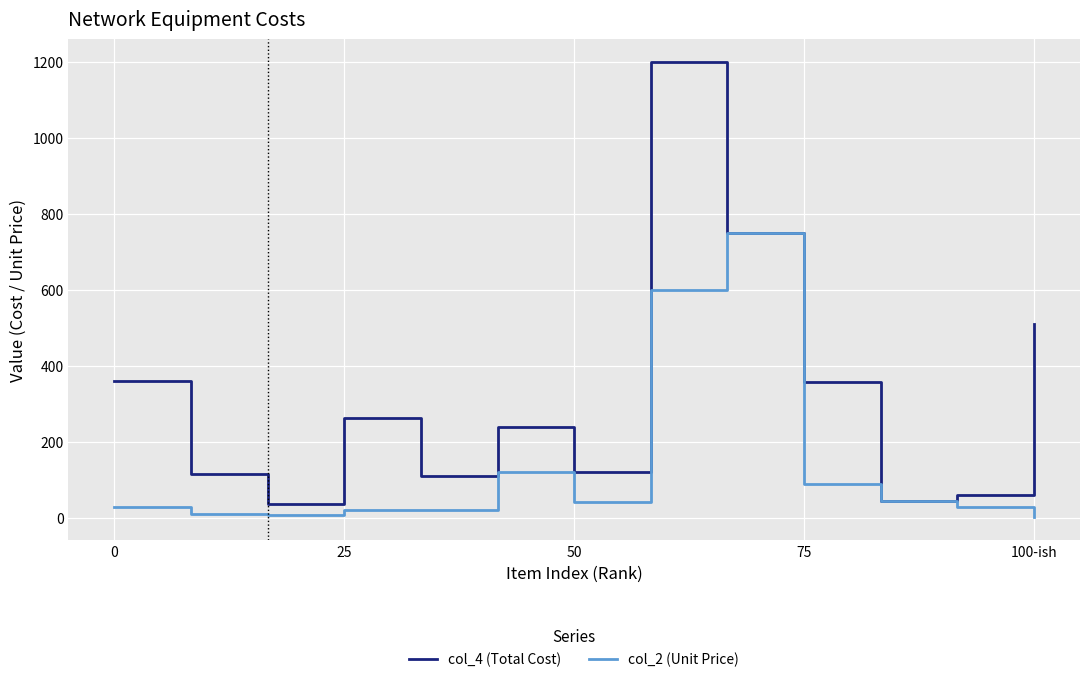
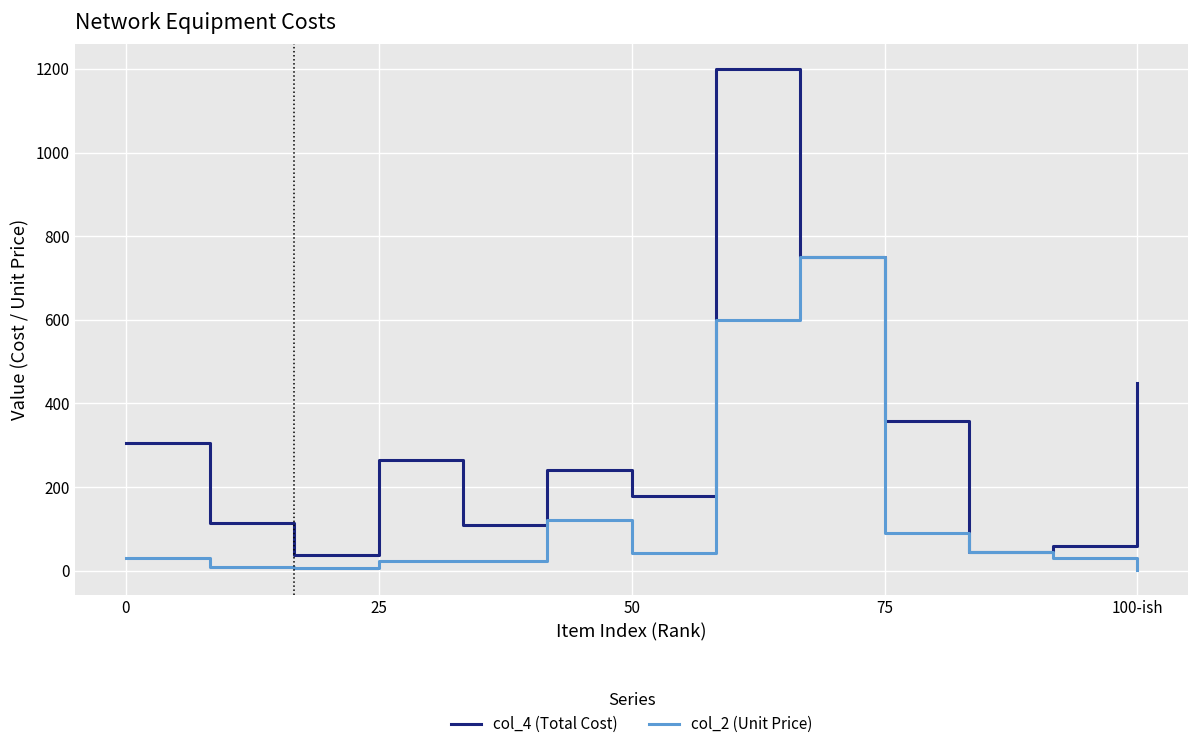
col_4 (Total Cost), 0: 360 -> 310
col_4 (Total Cost), 50: 120 -> 180
col_4 (Total Cost), 100-ish: 510 -> 450
